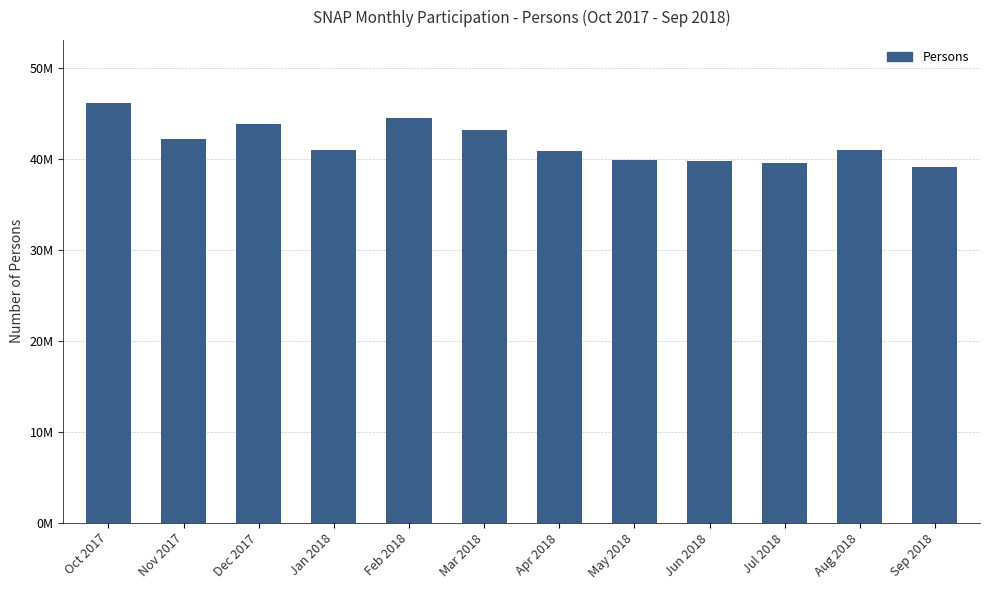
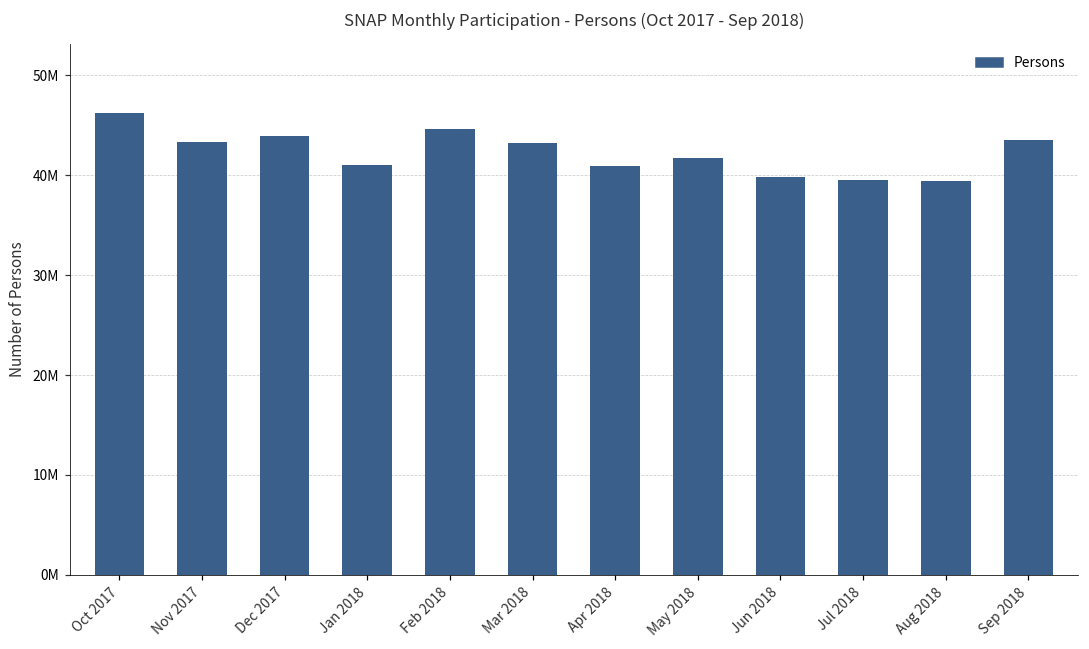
Nov 2017: 42000000 -> 43000000
May 2018: 40000000 -> 42000000
Aug 2018: 41000000 -> 39000000
Sep 2018: 39000000 -> 44000000
